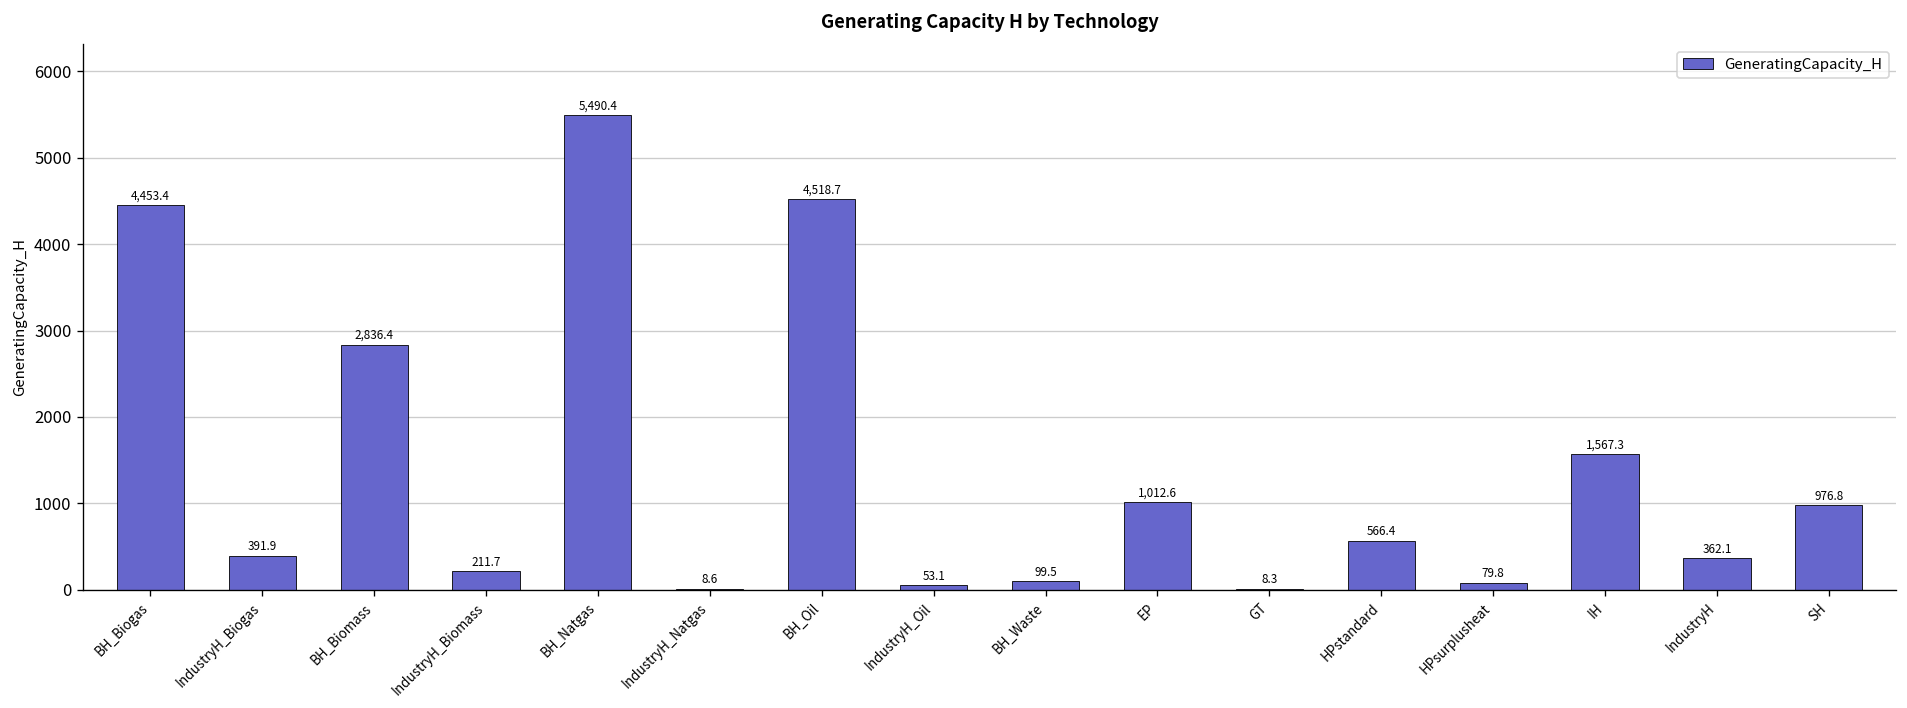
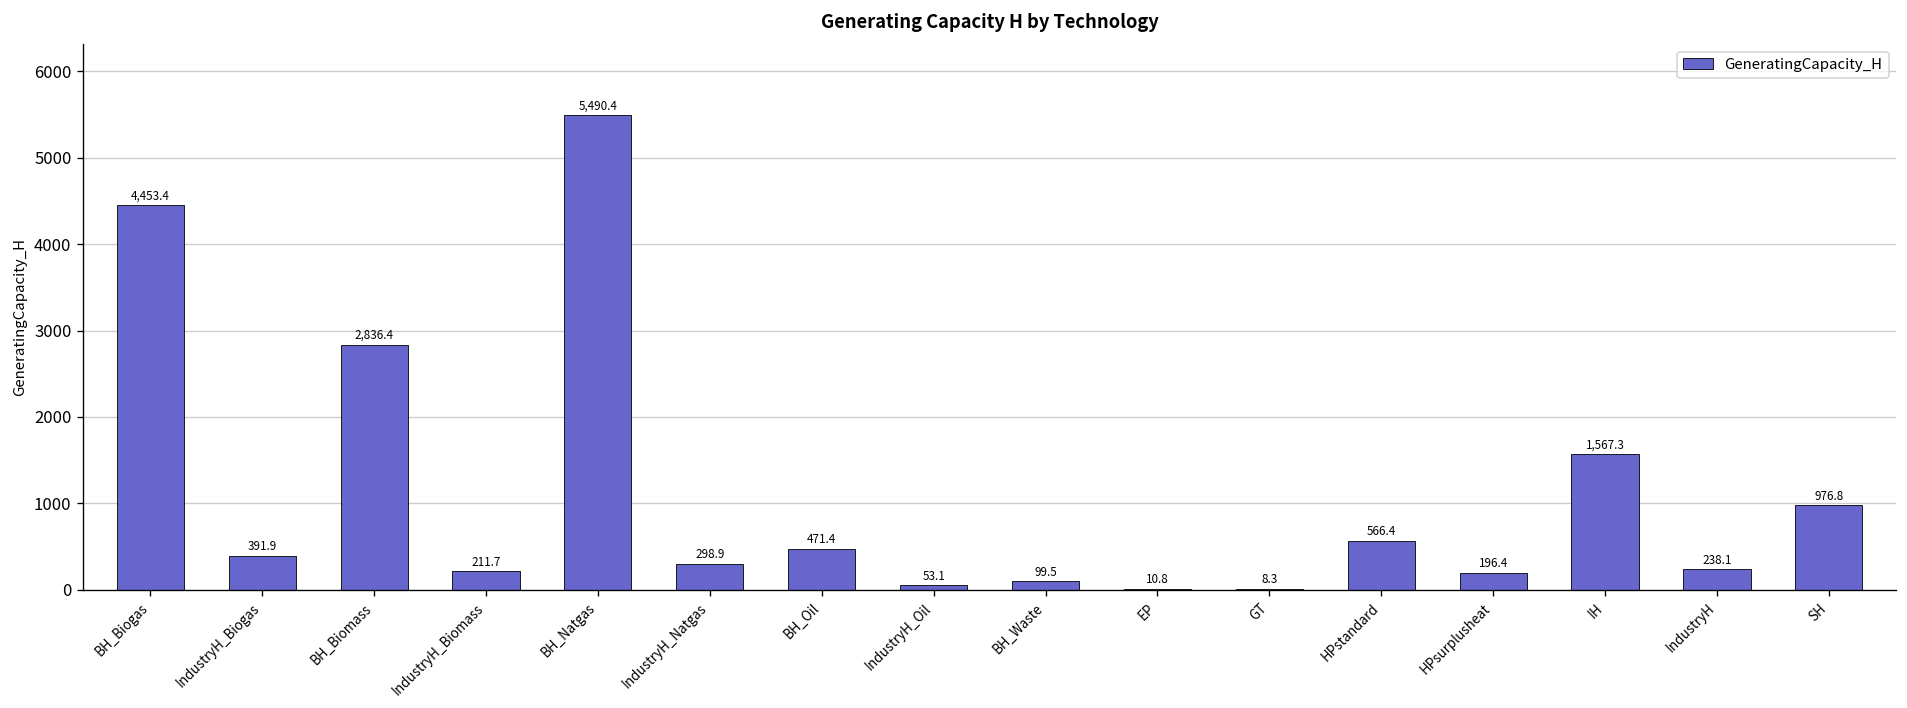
IndustryH_Natgas: 8.6 -> 298.9
BH_Oil: 4,518.7 -> 471.4
EP: 1,012.6 -> 10.8
HPsurplusheat: 79.8 -> 196.4
IndustryH: 362.1 -> 238.1
